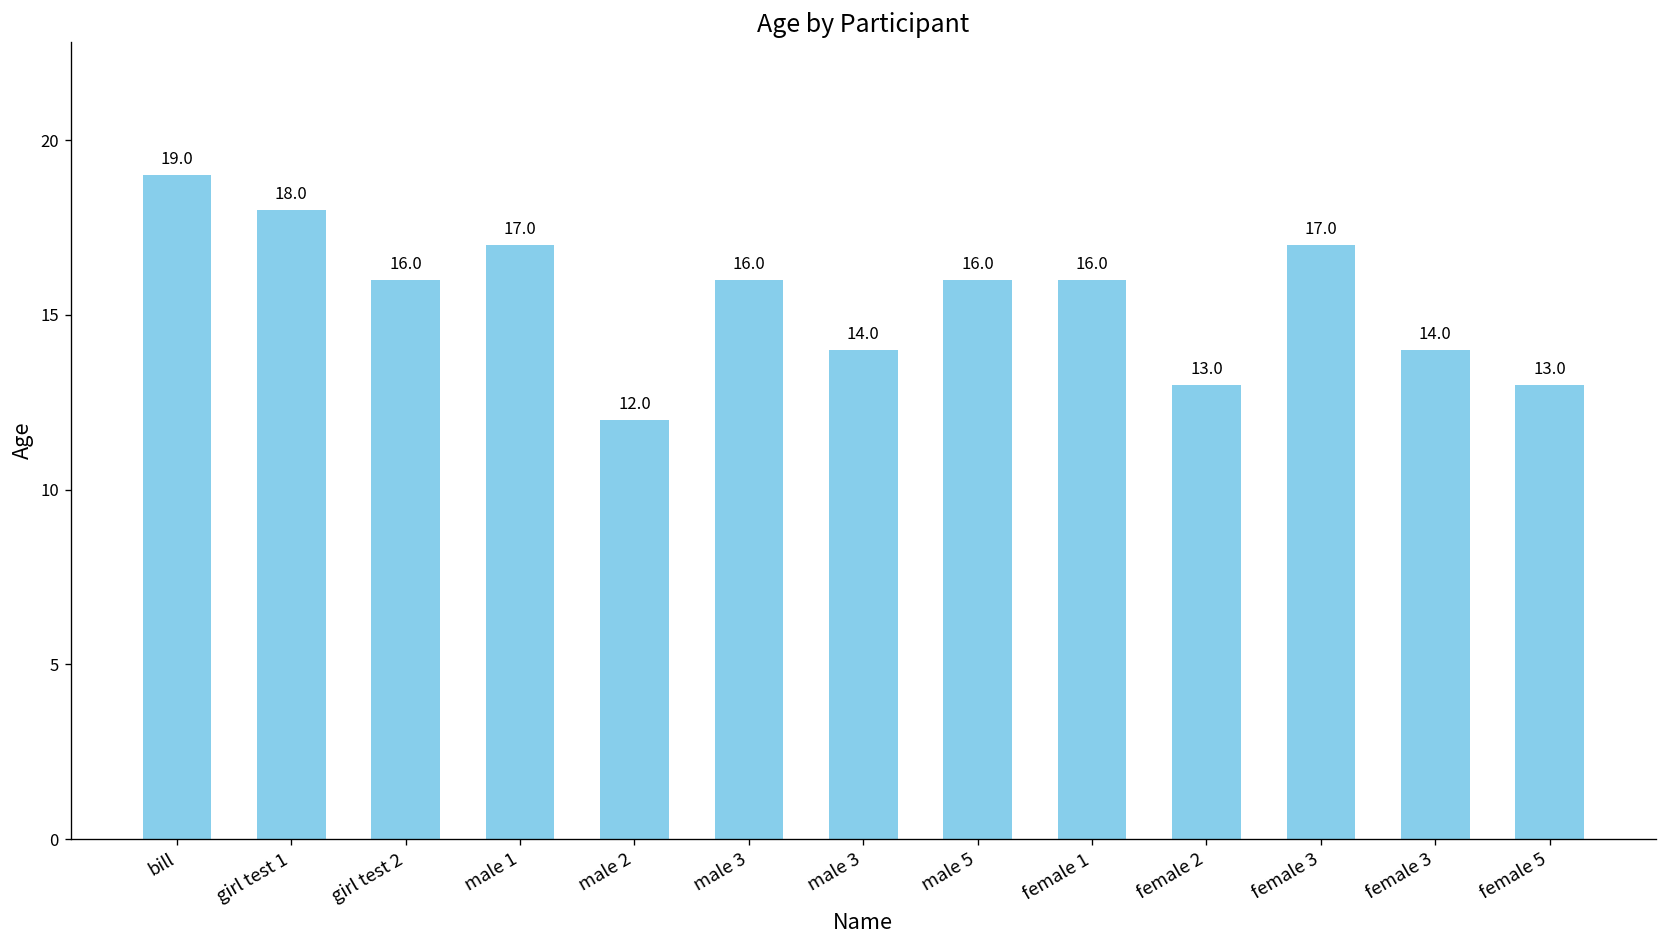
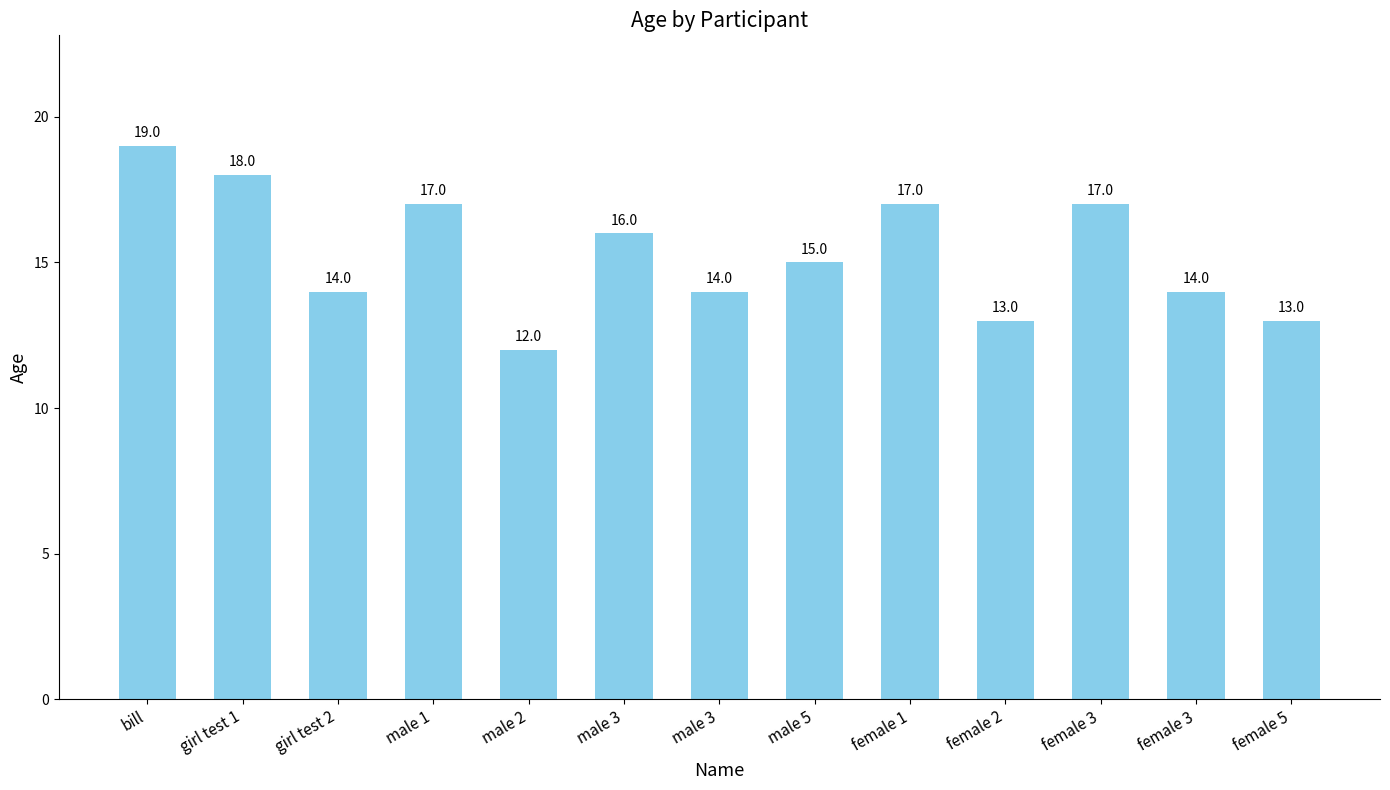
girl test 2: 16.0 -> 14.0
male 5: 16.0 -> 15.0
female 1: 16.0 -> 17.0
